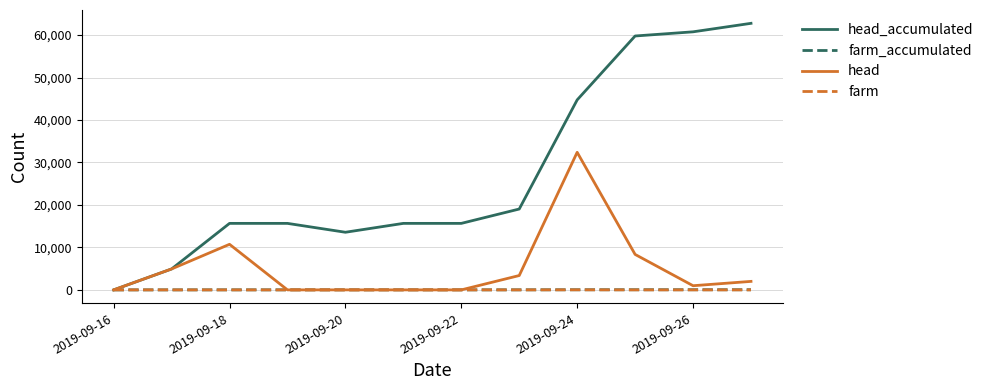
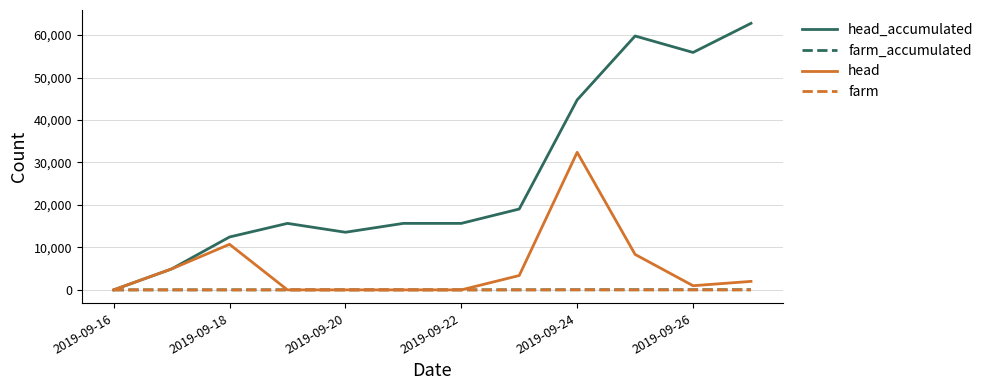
head_accumulated, 2019-09-18: 16,000 -> 12,000
head_accumulated, 2019-09-26: 61,000 -> 56,000
